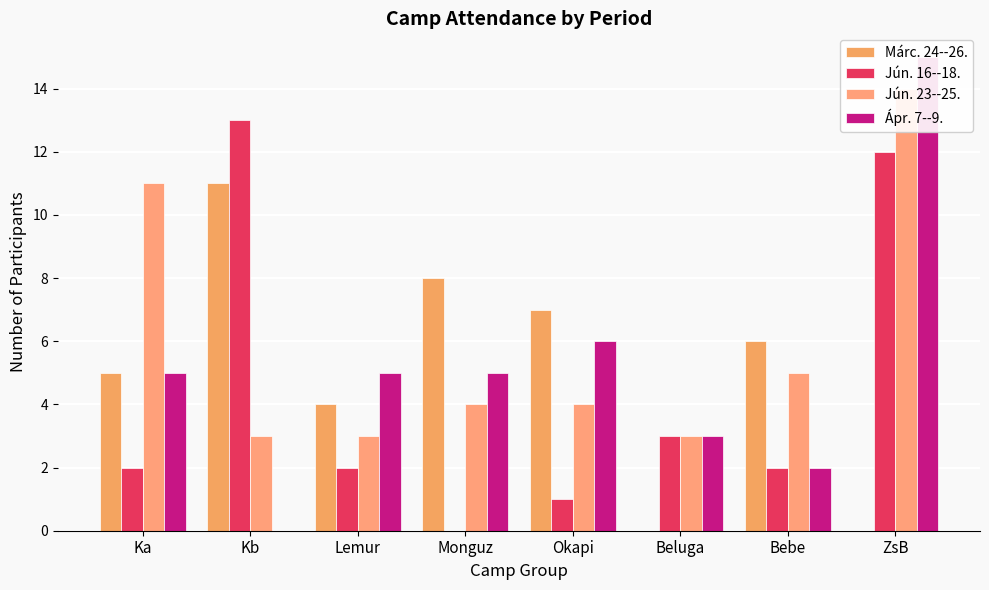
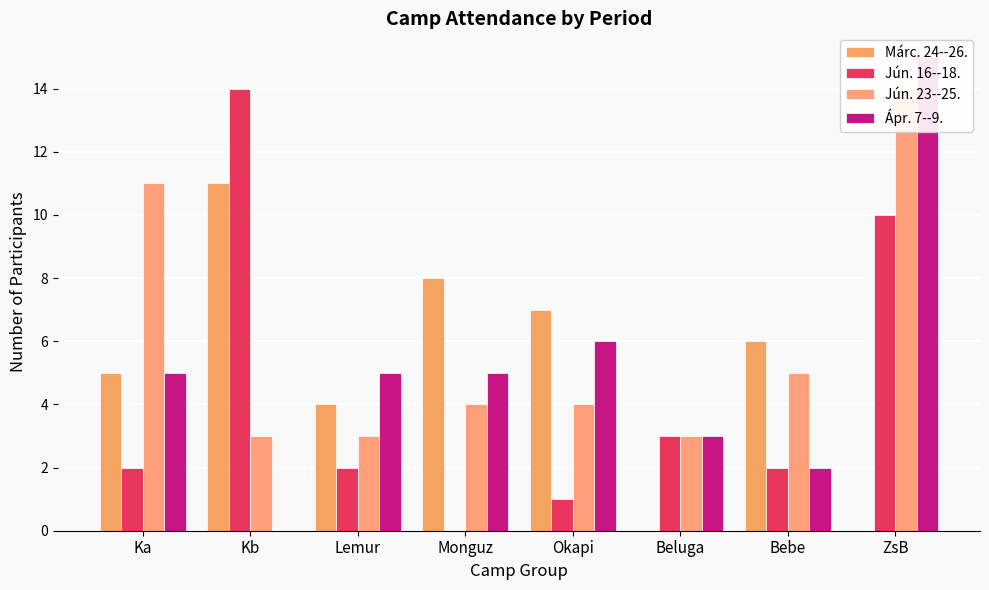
Jún. 16--18., Kb: 13 -> 14
Jún. 16--18., ZsB: 12 -> 10
